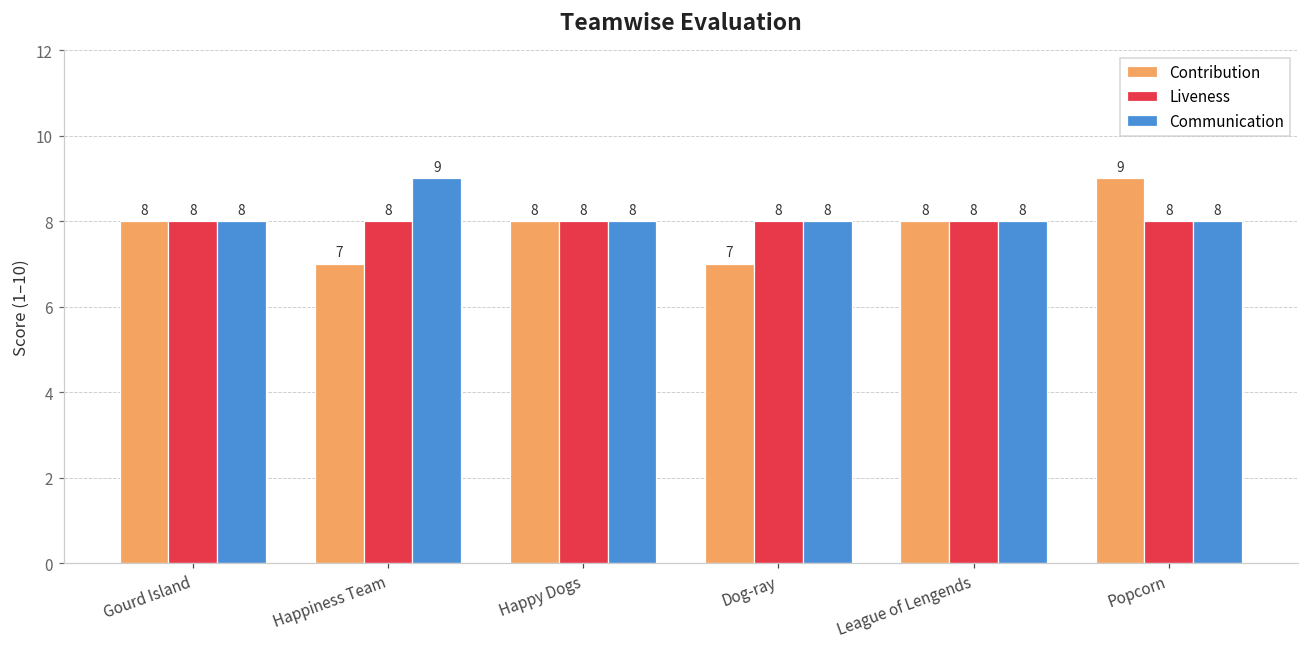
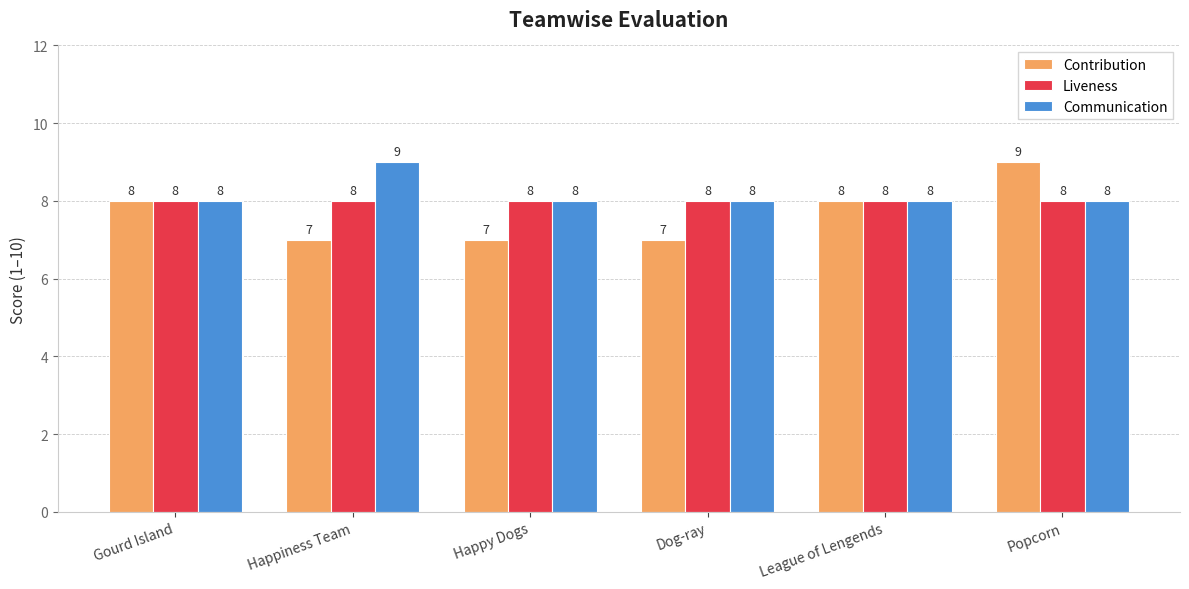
Contribution, Happy Dogs: 8 -> 7
